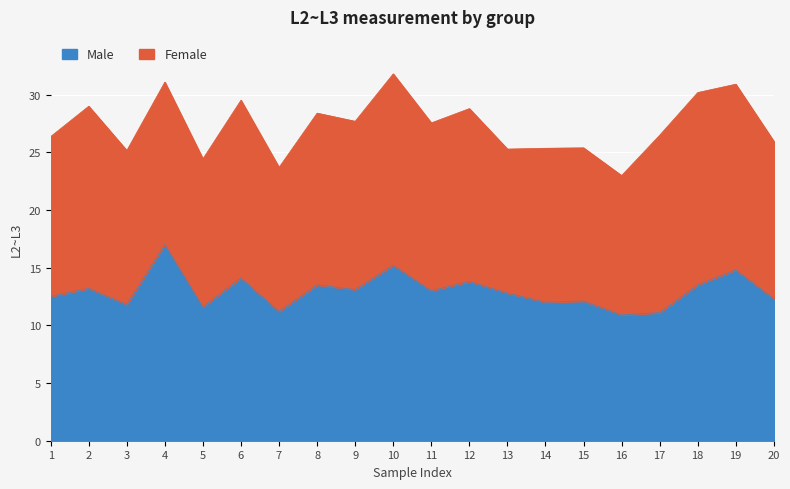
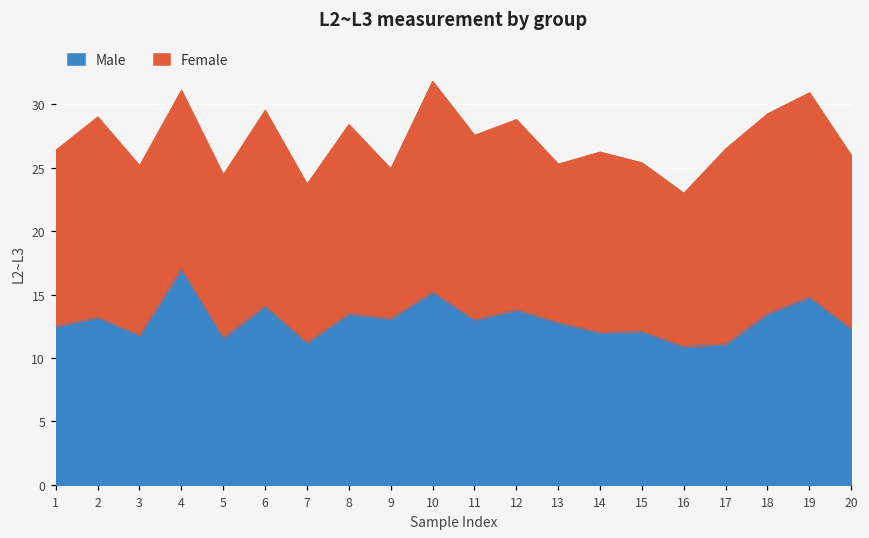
Female, 9: 14.6 -> 11.8
Female, 14: 13.3 -> 14.2
Female, 18: 16.7 -> 15.7
